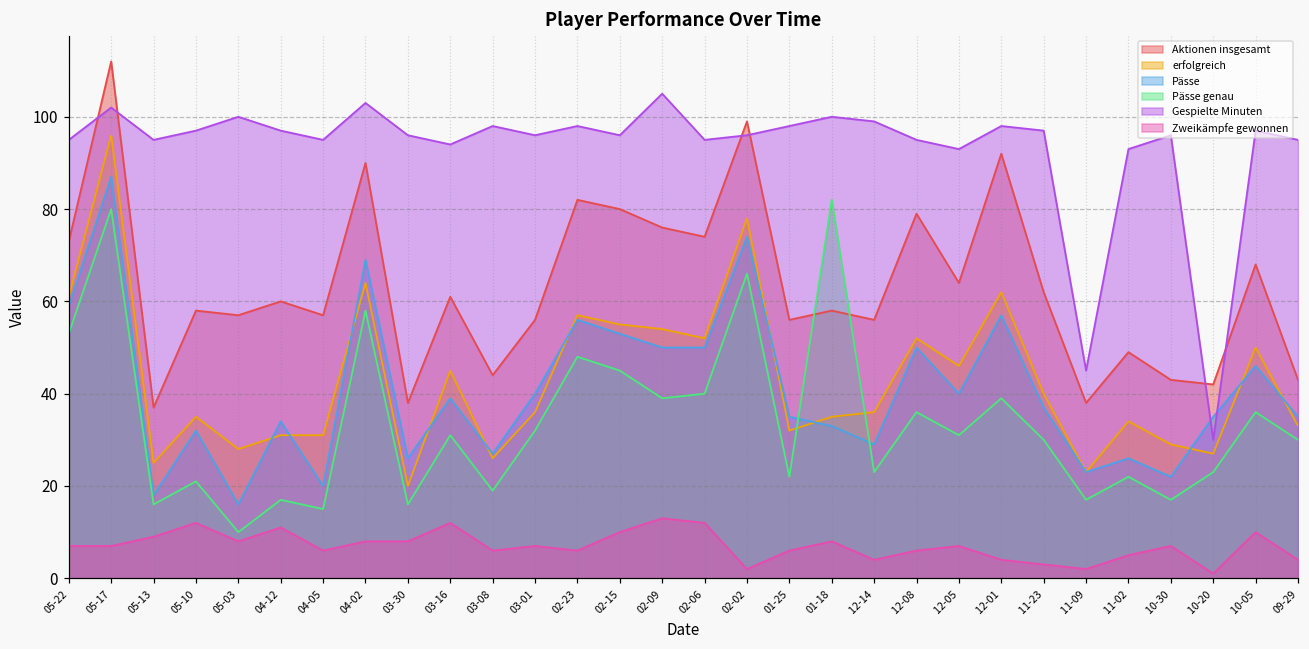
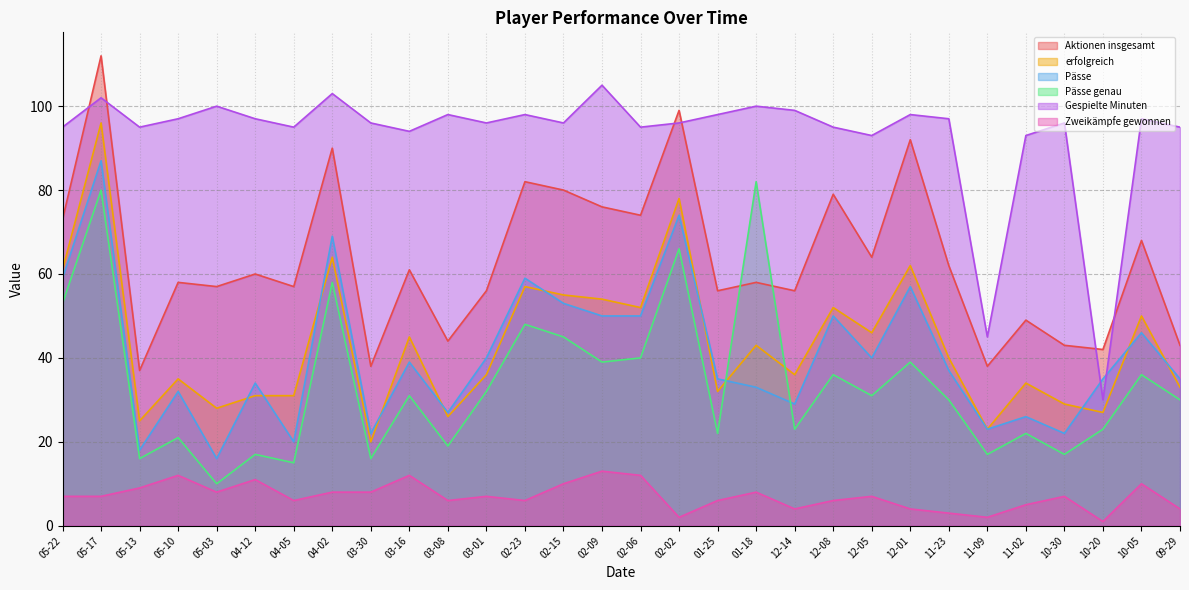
Pässe, 03-30: 26 -> 22
Pässe, 02-23: 56 -> 59
erfolgreich, 01-18: 35 -> 43
